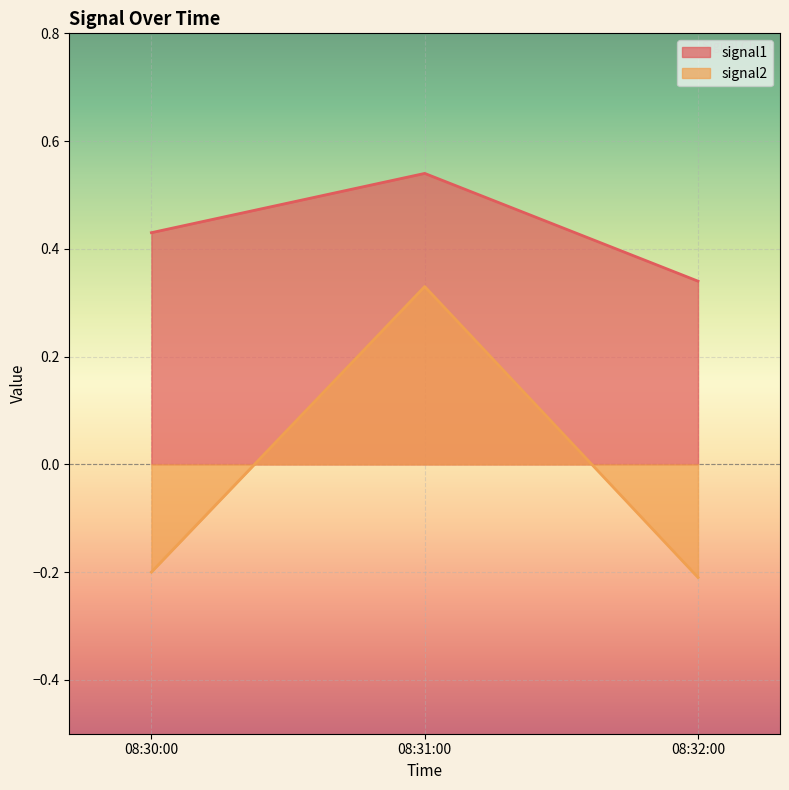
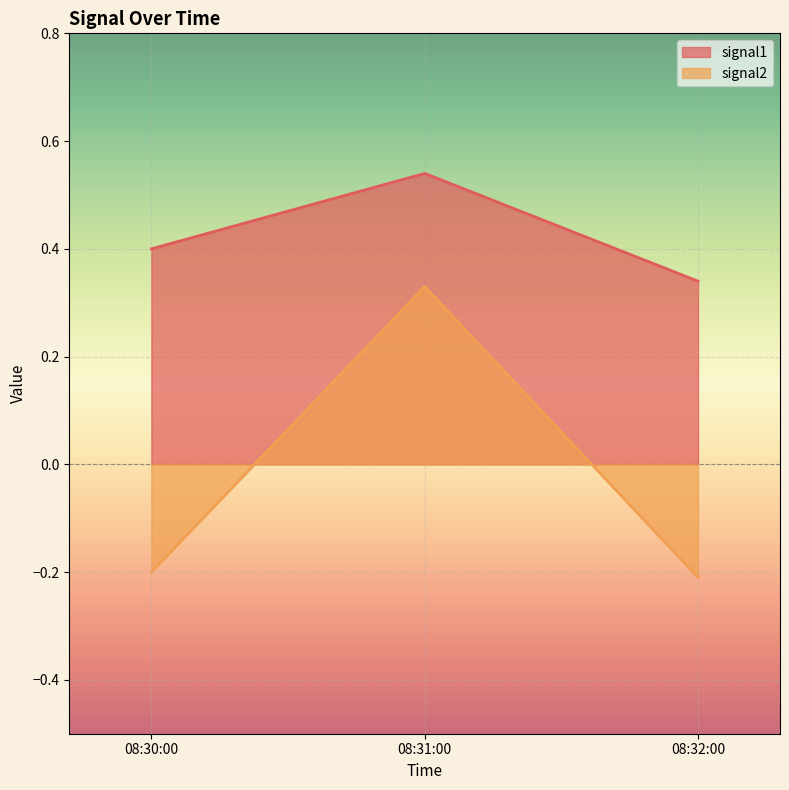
signal1, 08:30:00: 0.43 -> 0.40
